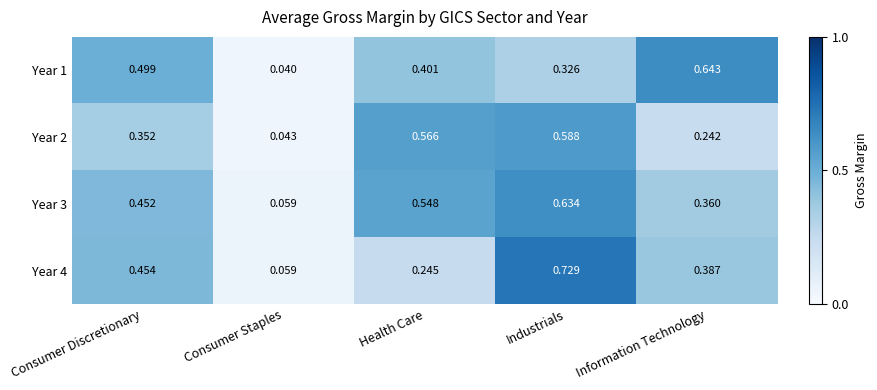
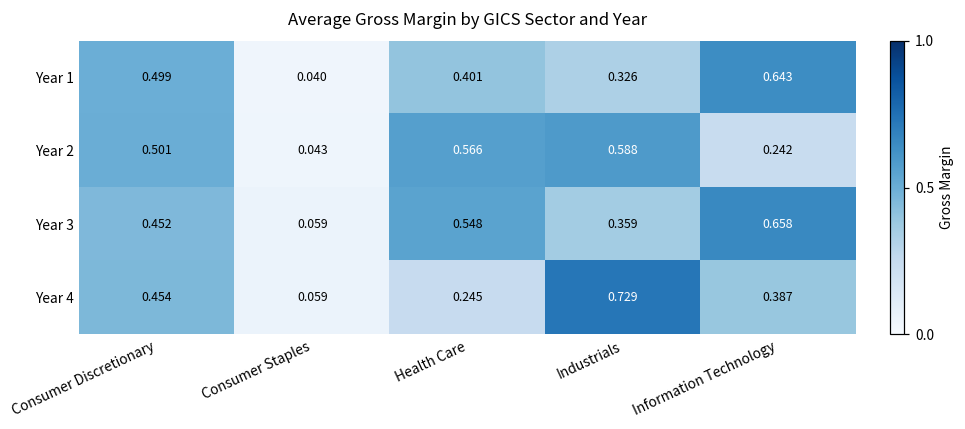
Year 2, Consumer Discretionary: 0.352 -> 0.501
Year 3, Industrials: 0.634 -> 0.359
Year 3, Information Technology: 0.360 -> 0.658
